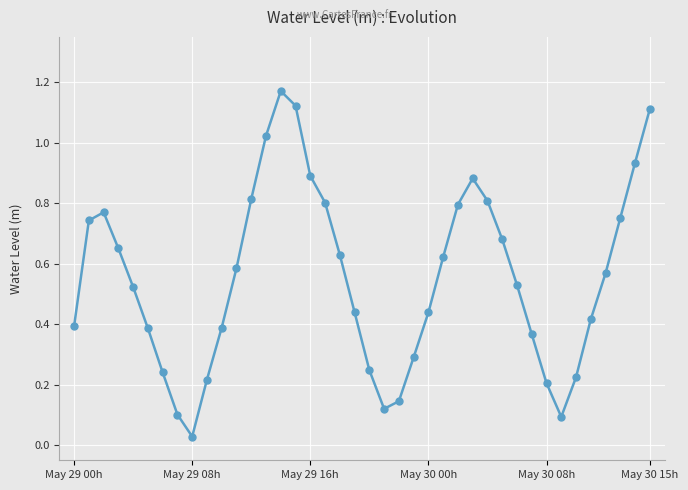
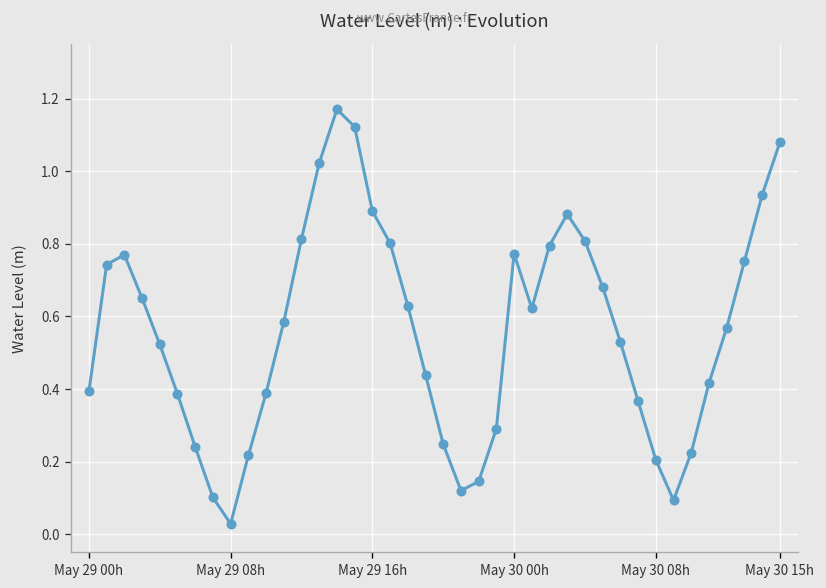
May 30 00h: 0.44 -> 0.77
May 30 15h: 1.11 -> 1.08
